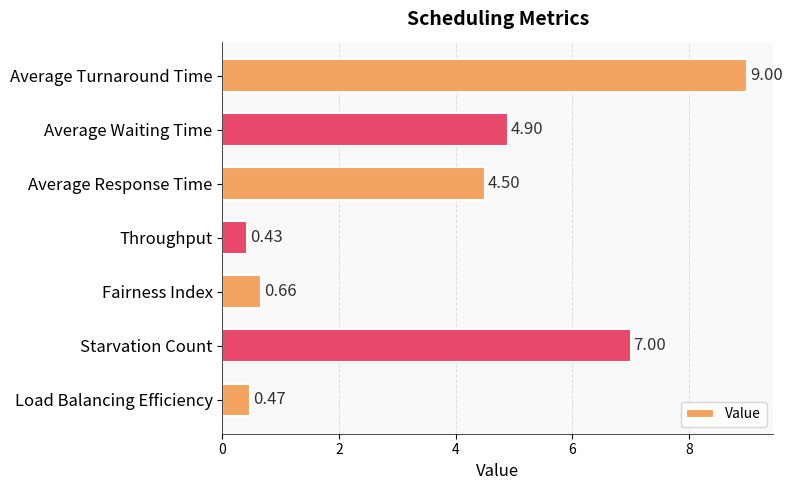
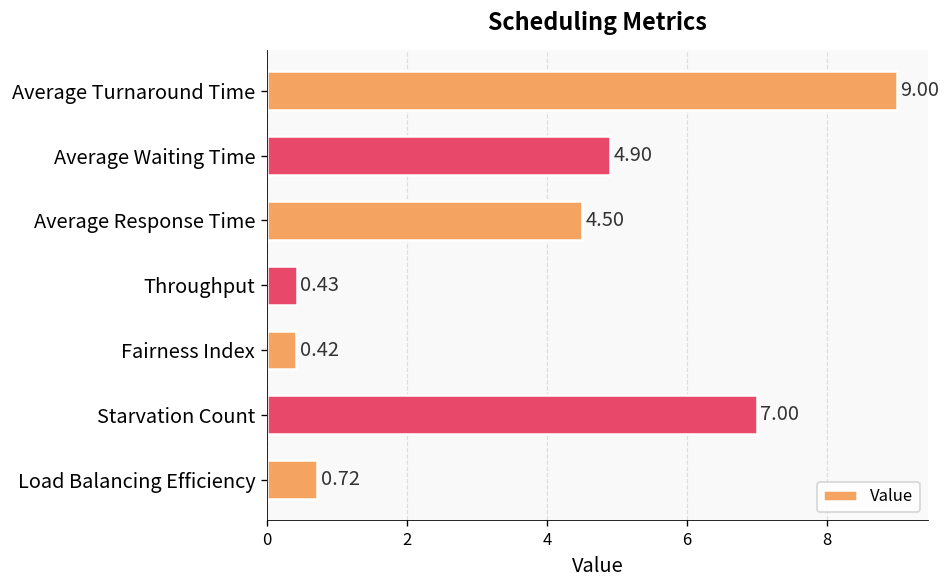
Fairness Index: 0.66 -> 0.42
Load Balancing Efficiency: 0.47 -> 0.72
